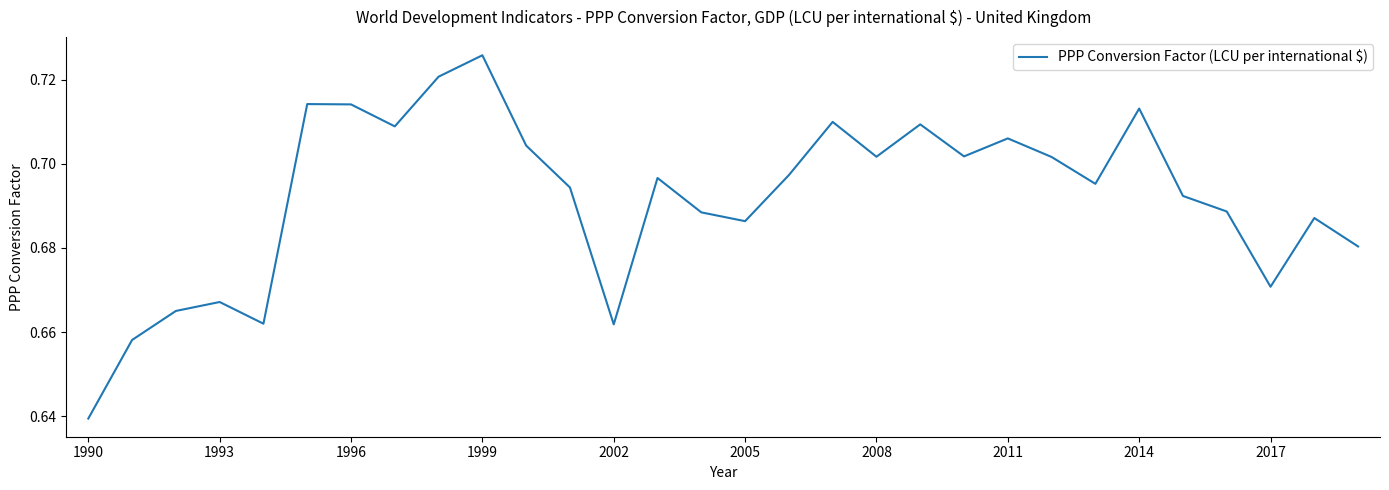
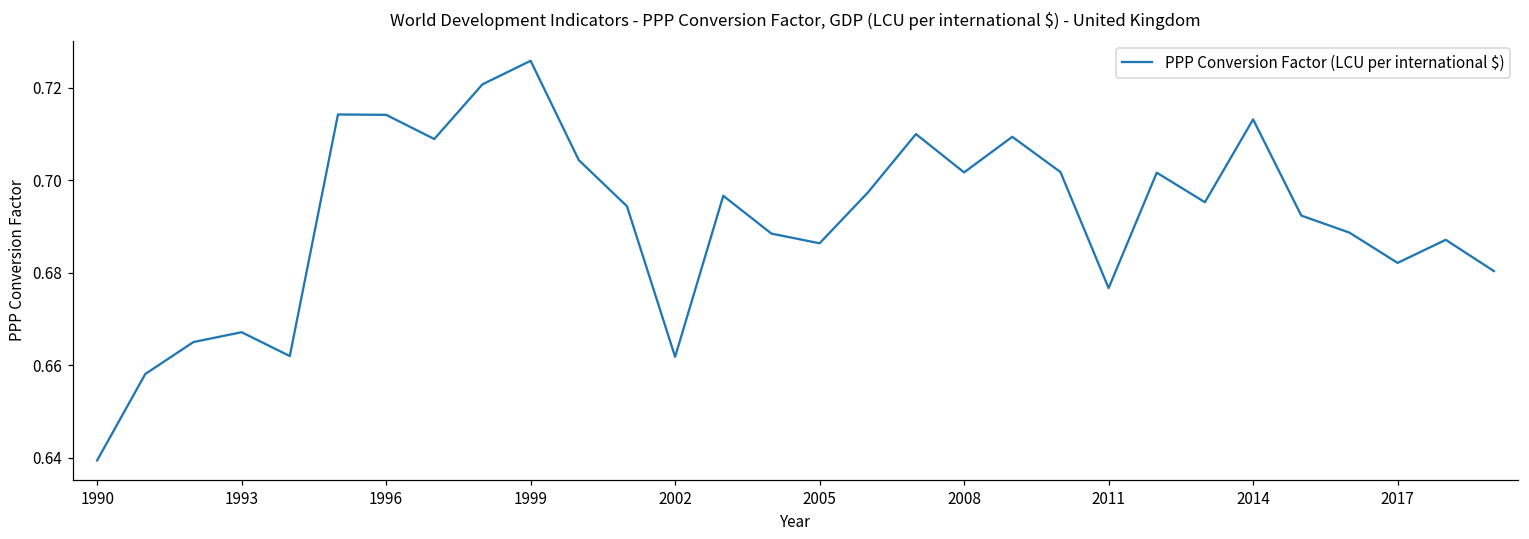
2011: 0.706 -> 0.677
2017: 0.671 -> 0.682
